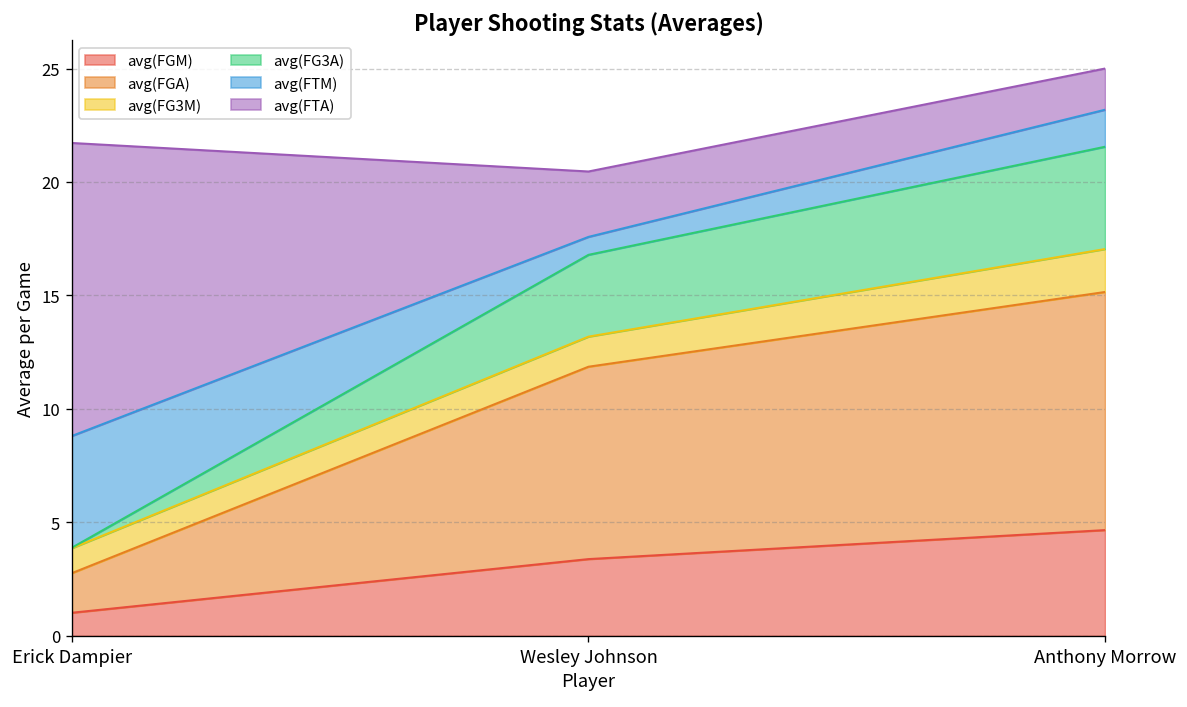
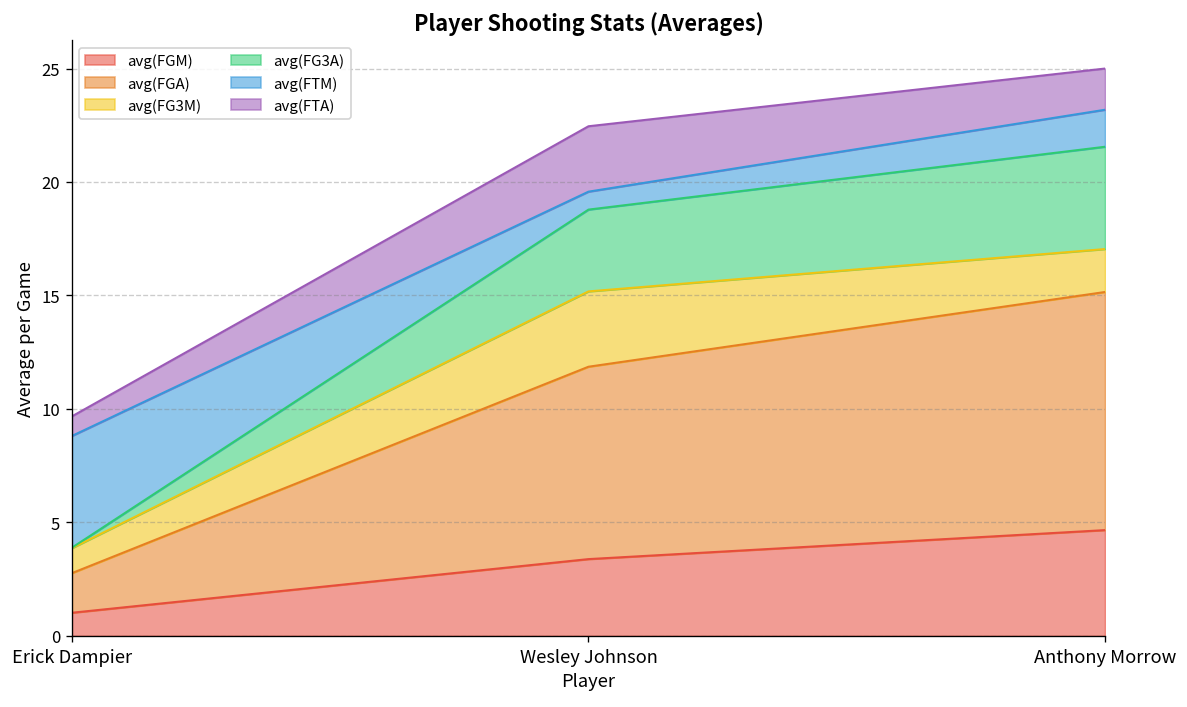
avg(FTA), Erick Dampier: 12.9 -> 0.9
avg(FG3M), Wesley Johnson: 1.3 -> 3.3
